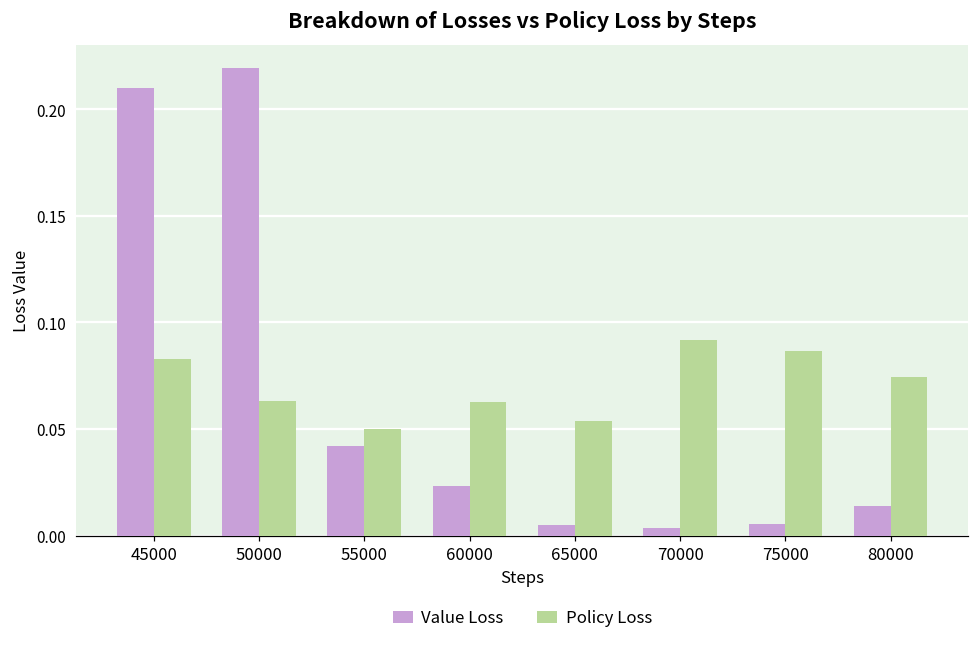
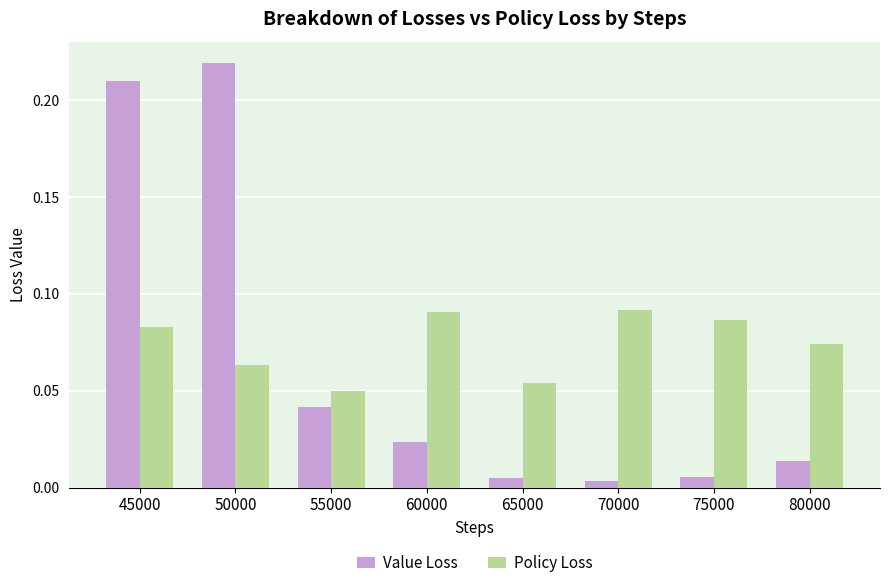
Policy Loss, 60000: 0.063 -> 0.090
